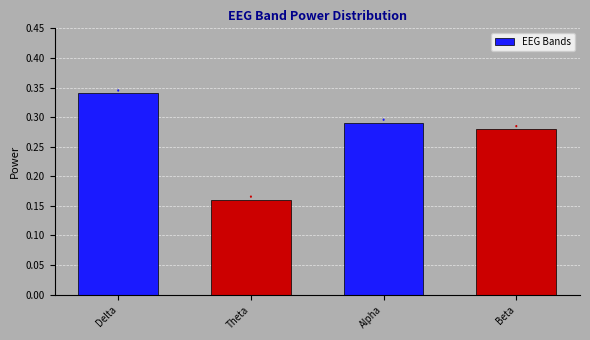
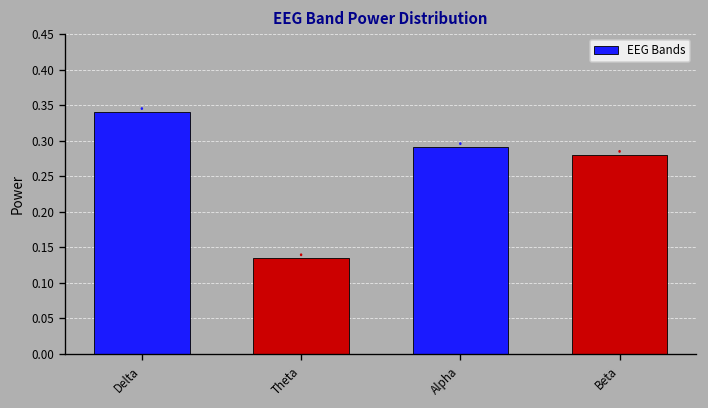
Theta: 0.16 -> 0.13
